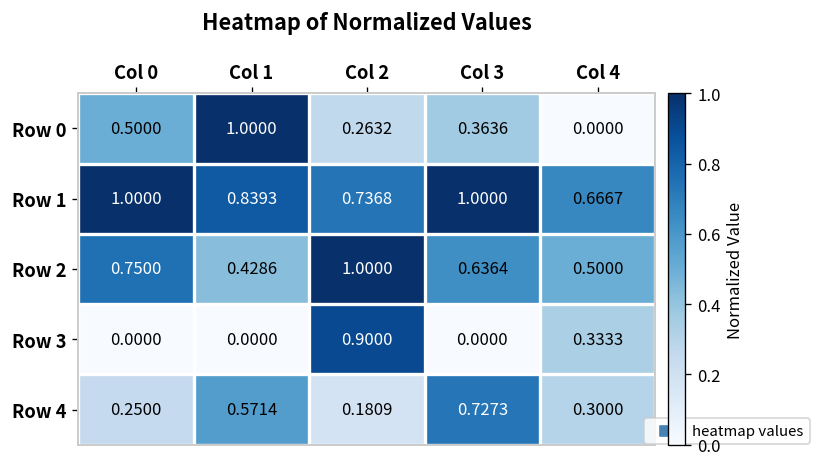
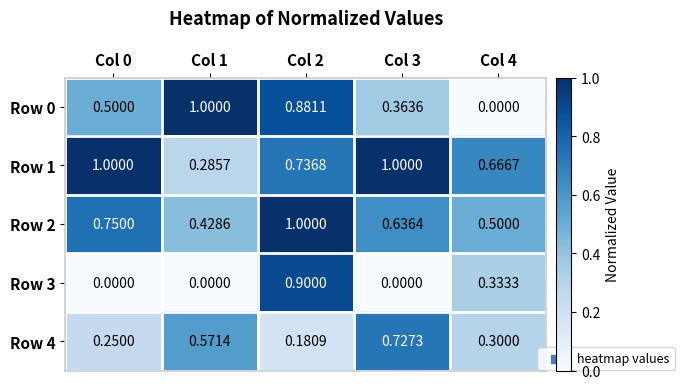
Row 0, Col 2: 0.2632 -> 0.8811
Row 1, Col 1: 0.8393 -> 0.2857
